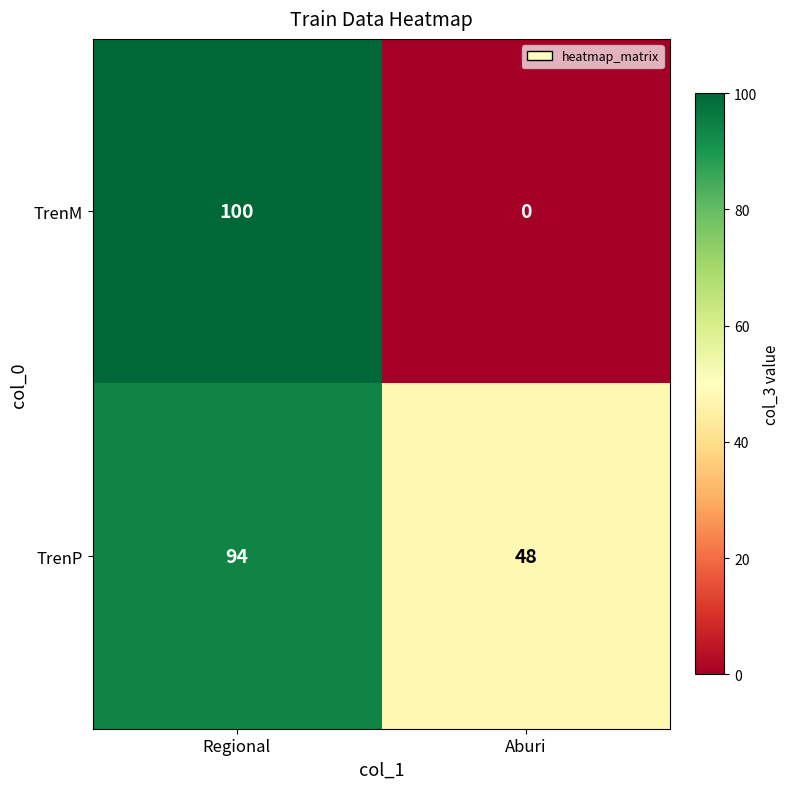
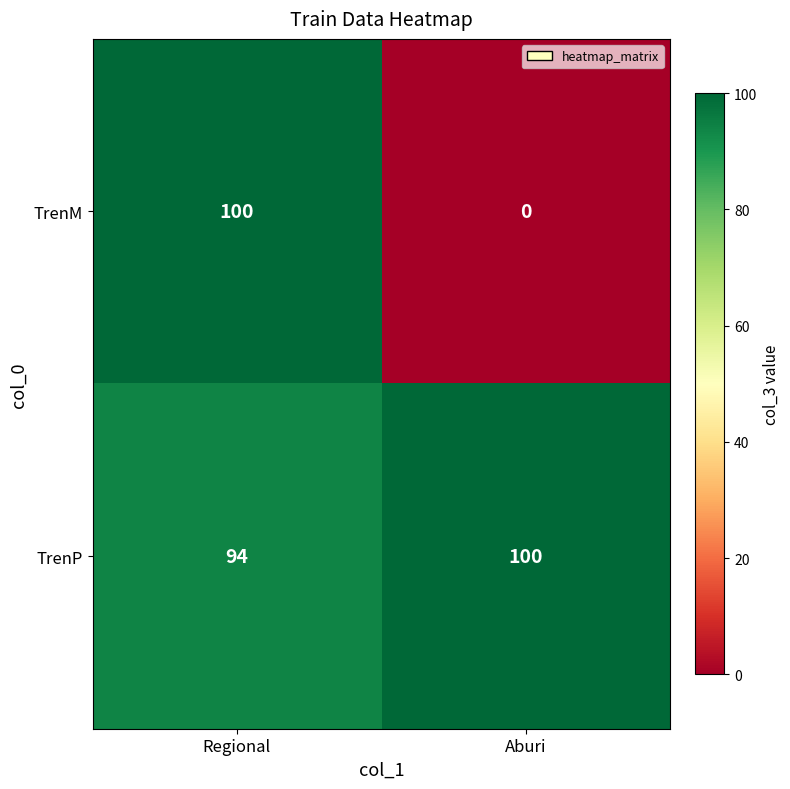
TrenP, Aburi: 48 -> 100
